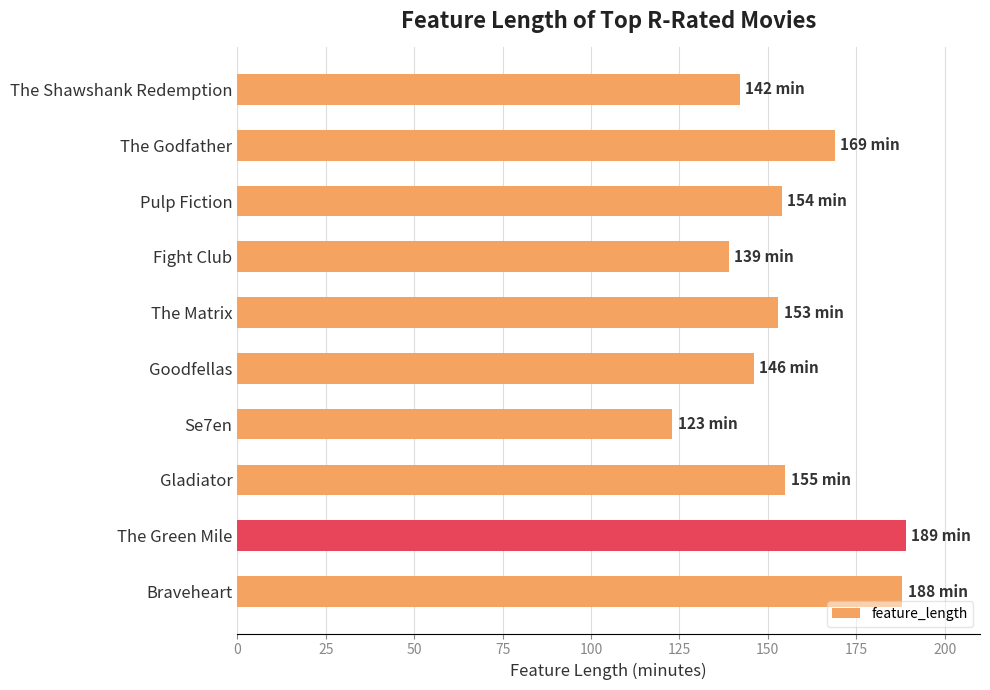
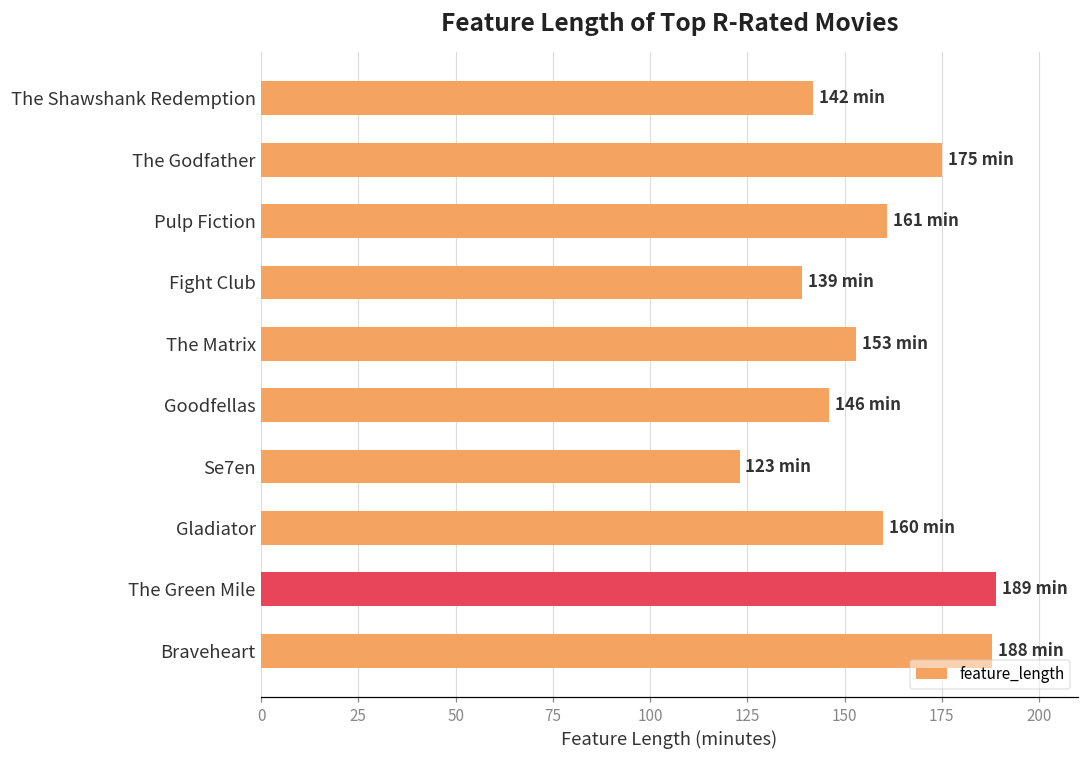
The Godfather: 169 -> 175
Pulp Fiction: 154 -> 161
Gladiator: 155 -> 160
